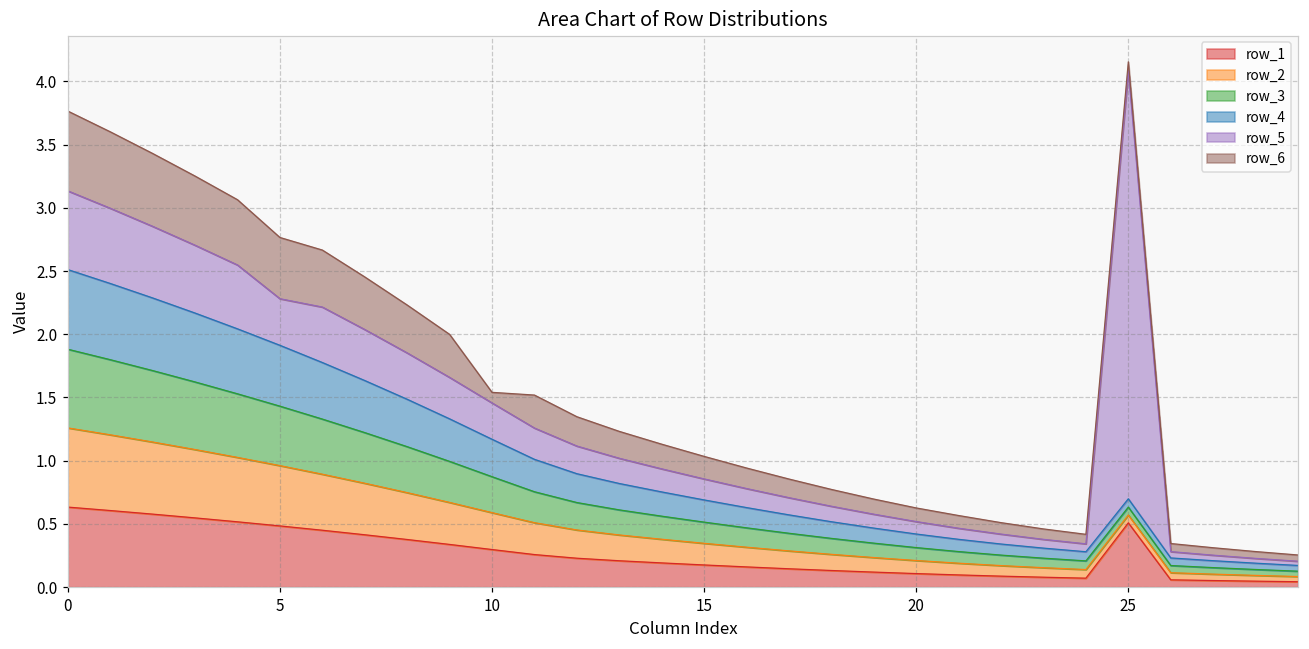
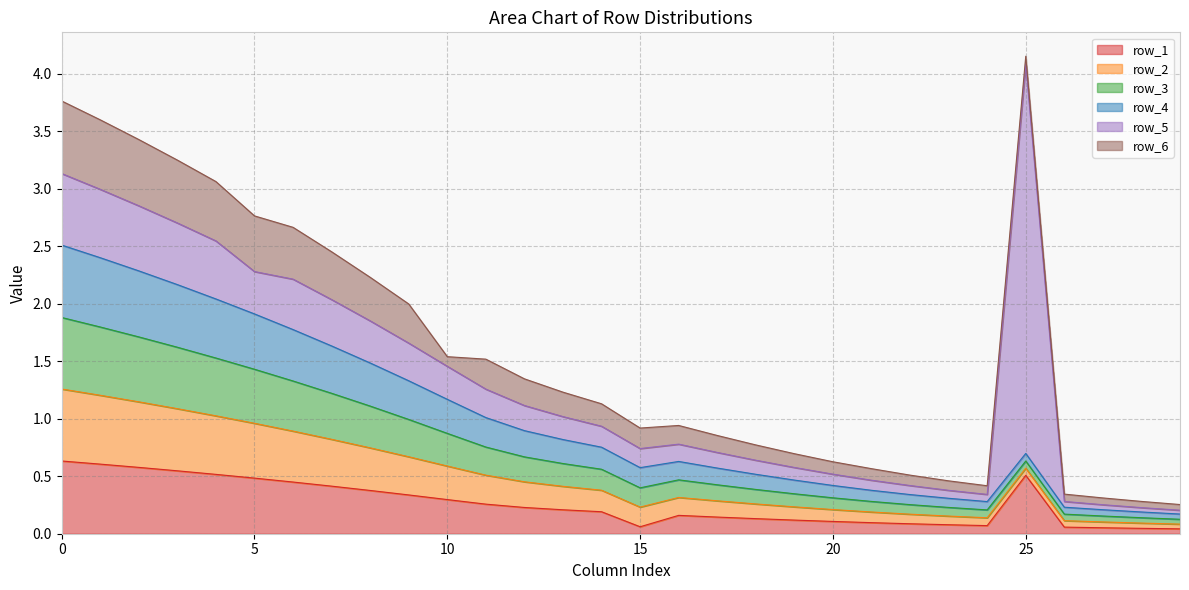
row_1, 15: 0.18 -> 0.06
